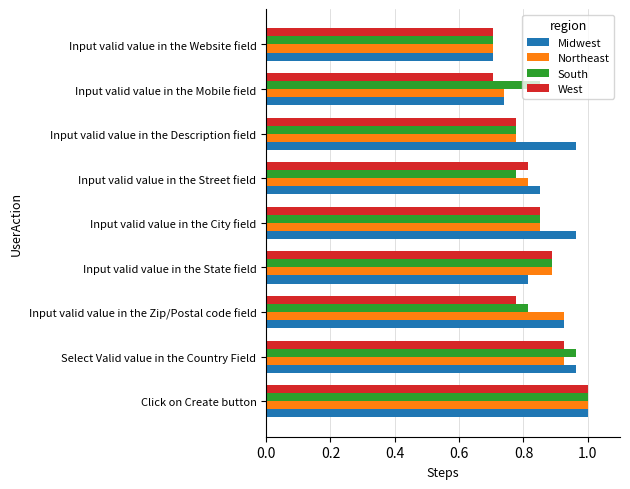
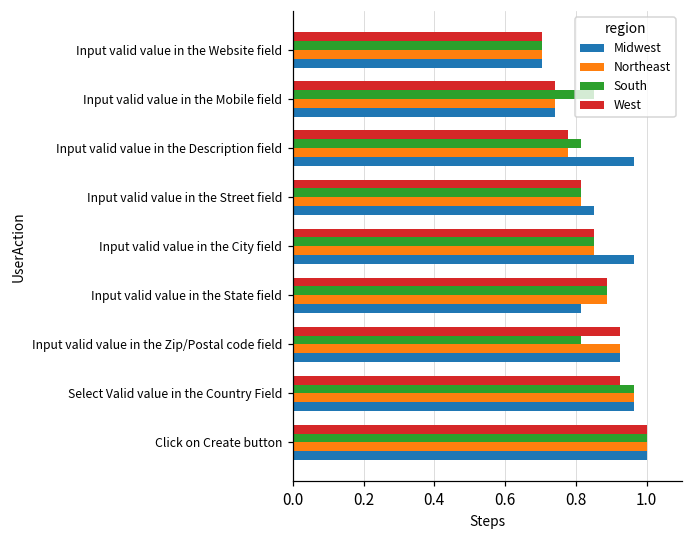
West, Input valid value in the Mobile field: 0.70 -> 0.74
South, Input valid value in the Description field: 0.78 -> 0.81
South, Input valid value in the Street field: 0.78 -> 0.81
West, Input valid value in the Zip/Postal code field: 0.78 -> 0.93
Northeast, Select Valid value in the Country Field: 0.93 -> 0.96
